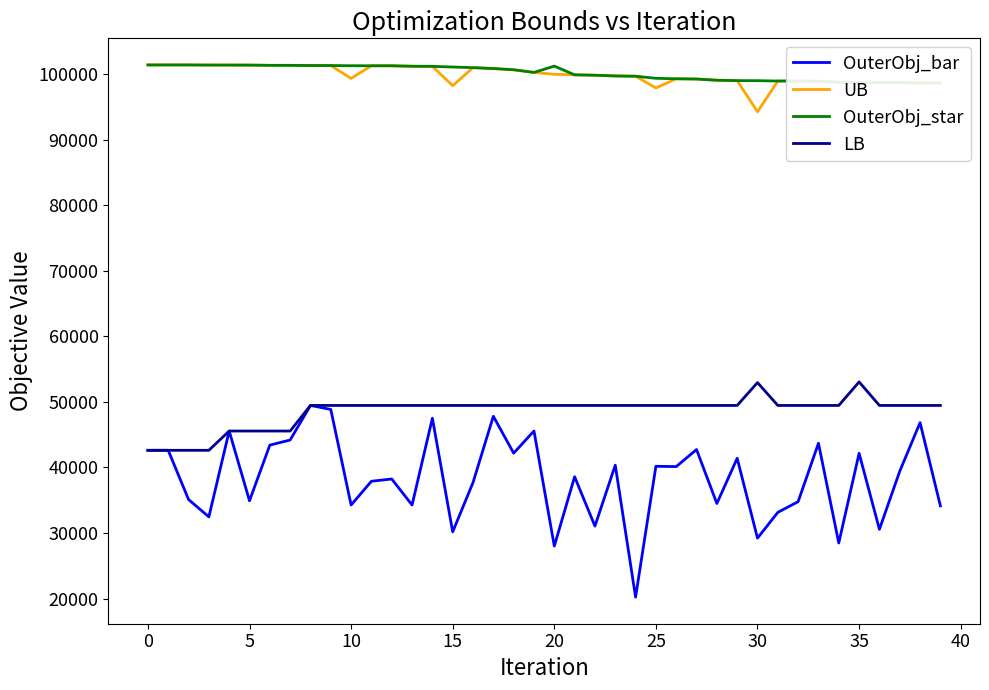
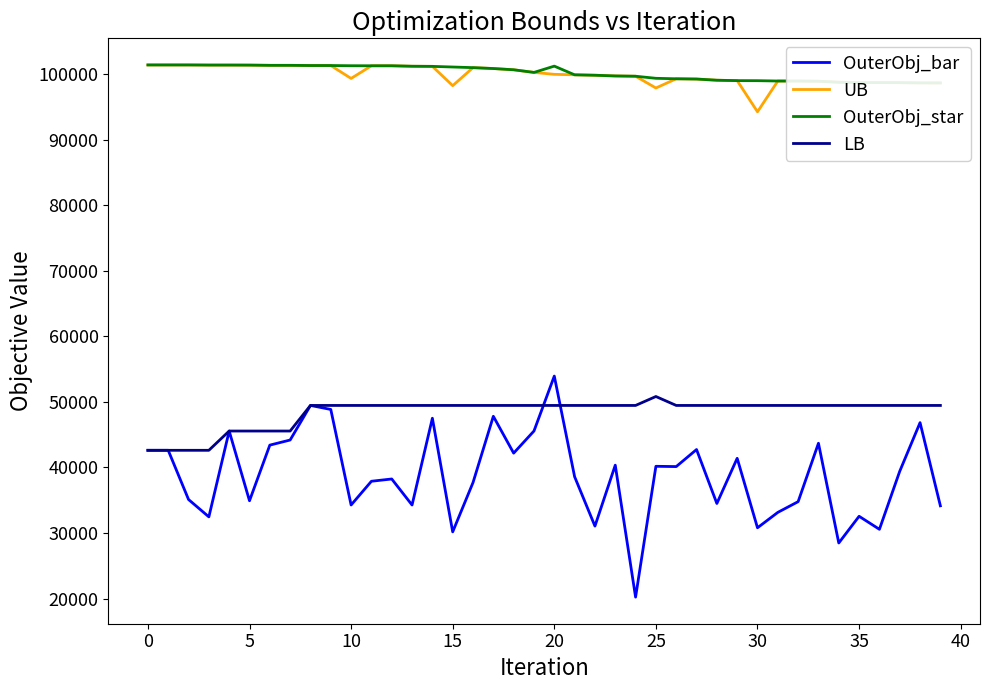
OuterObj_bar, 20: 28000 -> 54000
LB, 25: 49000 -> 51000
OuterObj_bar, 30: 29000 -> 31000
LB, 30: 53000 -> 49000
OuterObj_bar, 35: 42000 -> 33000
LB, 35: 53000 -> 49000
